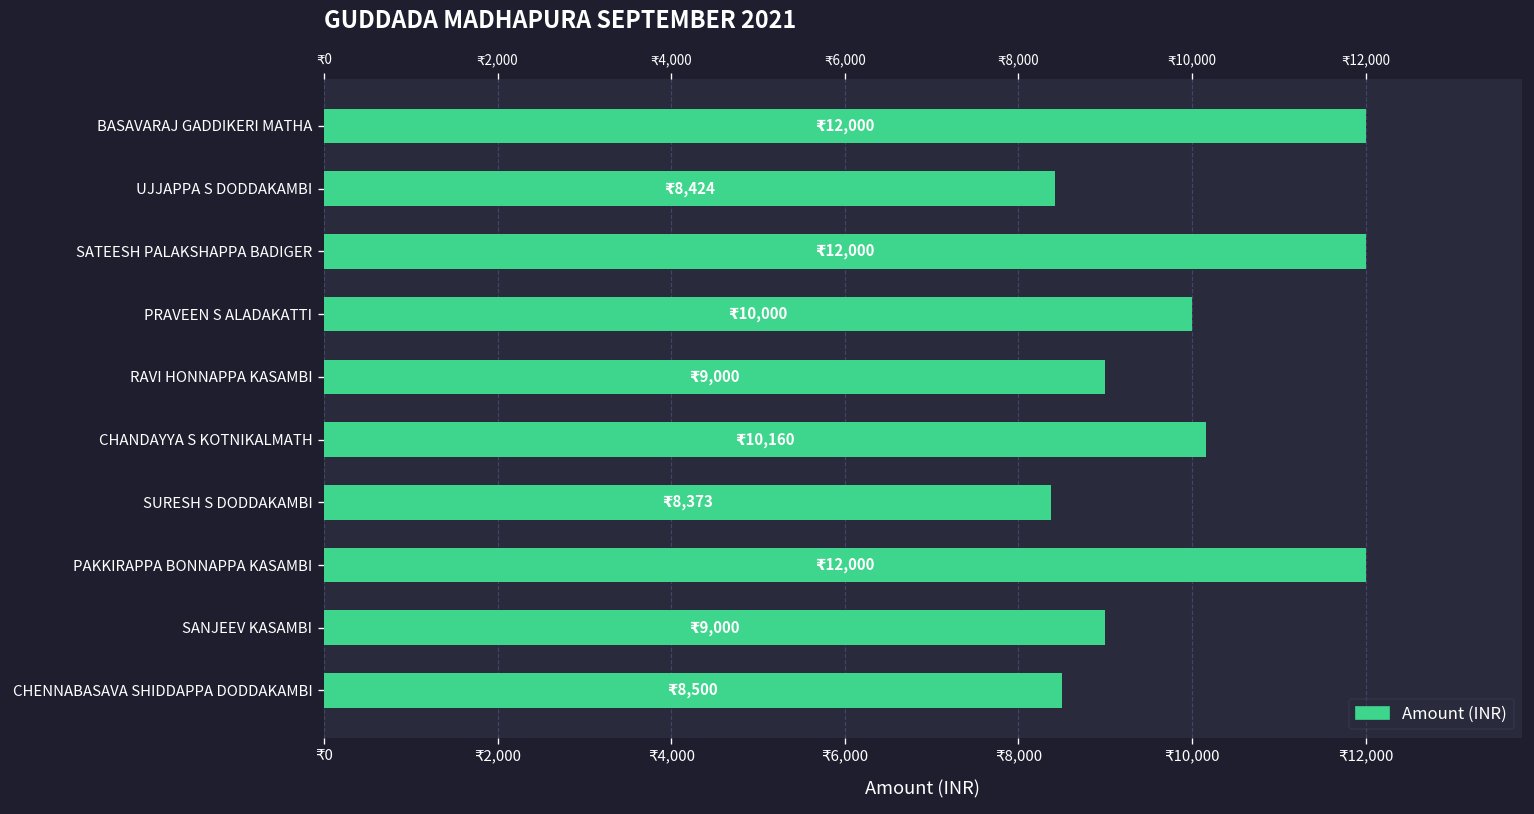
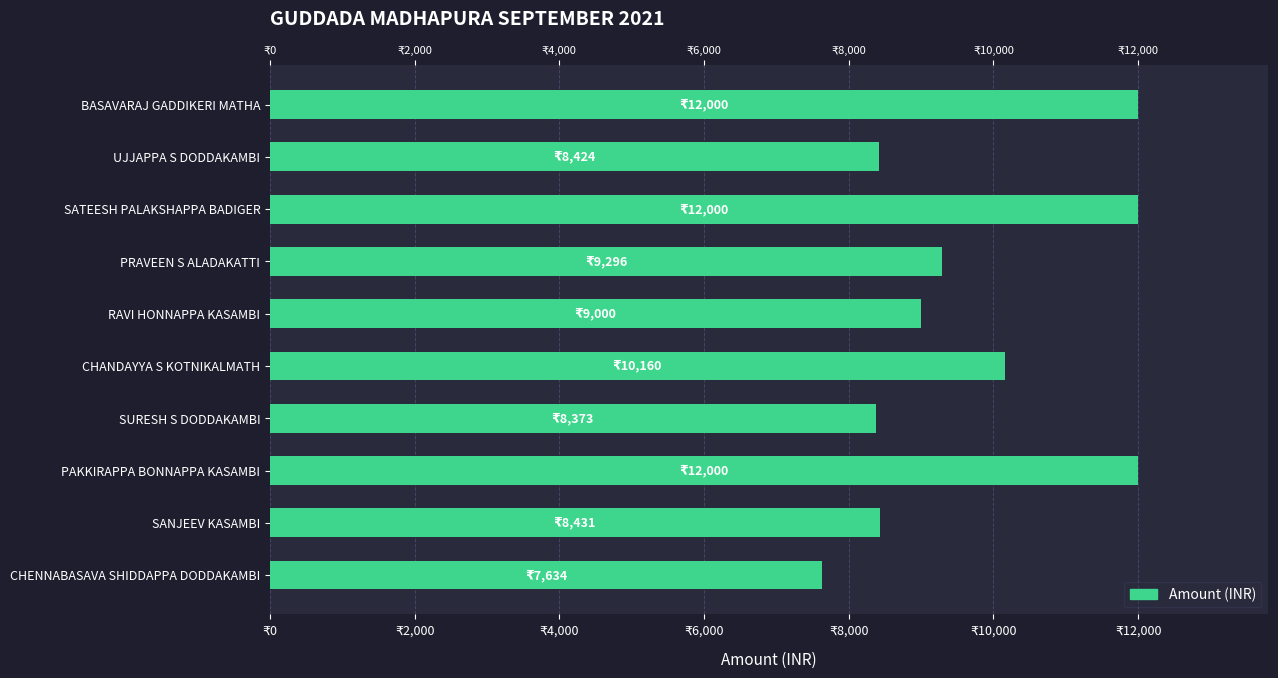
PRAVEEN S ALADAKATTI: 10,000 -> 9,296
SANJEEV KASAMBI: 9,000 -> 8,431
CHENNABASAVA SHIDDAPPA DODDAKAMBI: 8,500 -> 7,634
